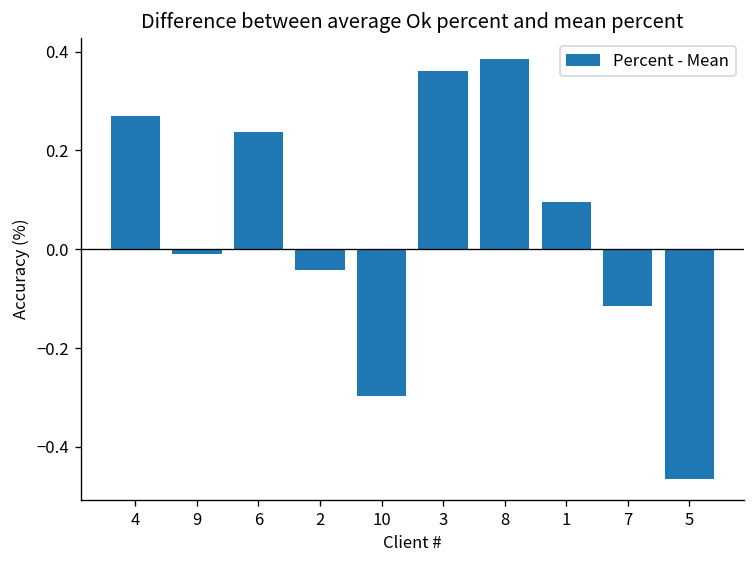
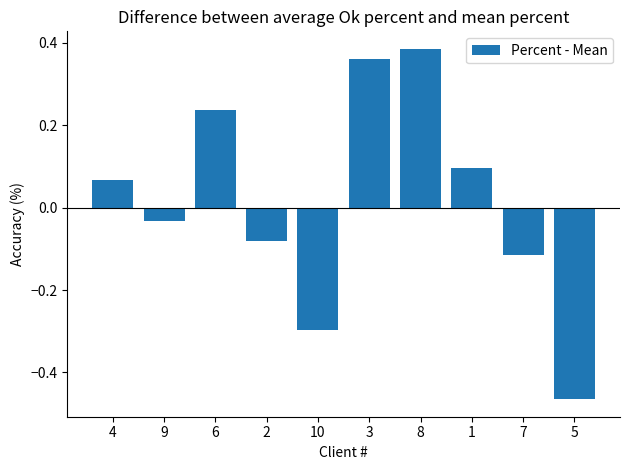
4: 0.27 -> 0.07
9: -0.01 -> -0.03
2: -0.04 -> -0.08
